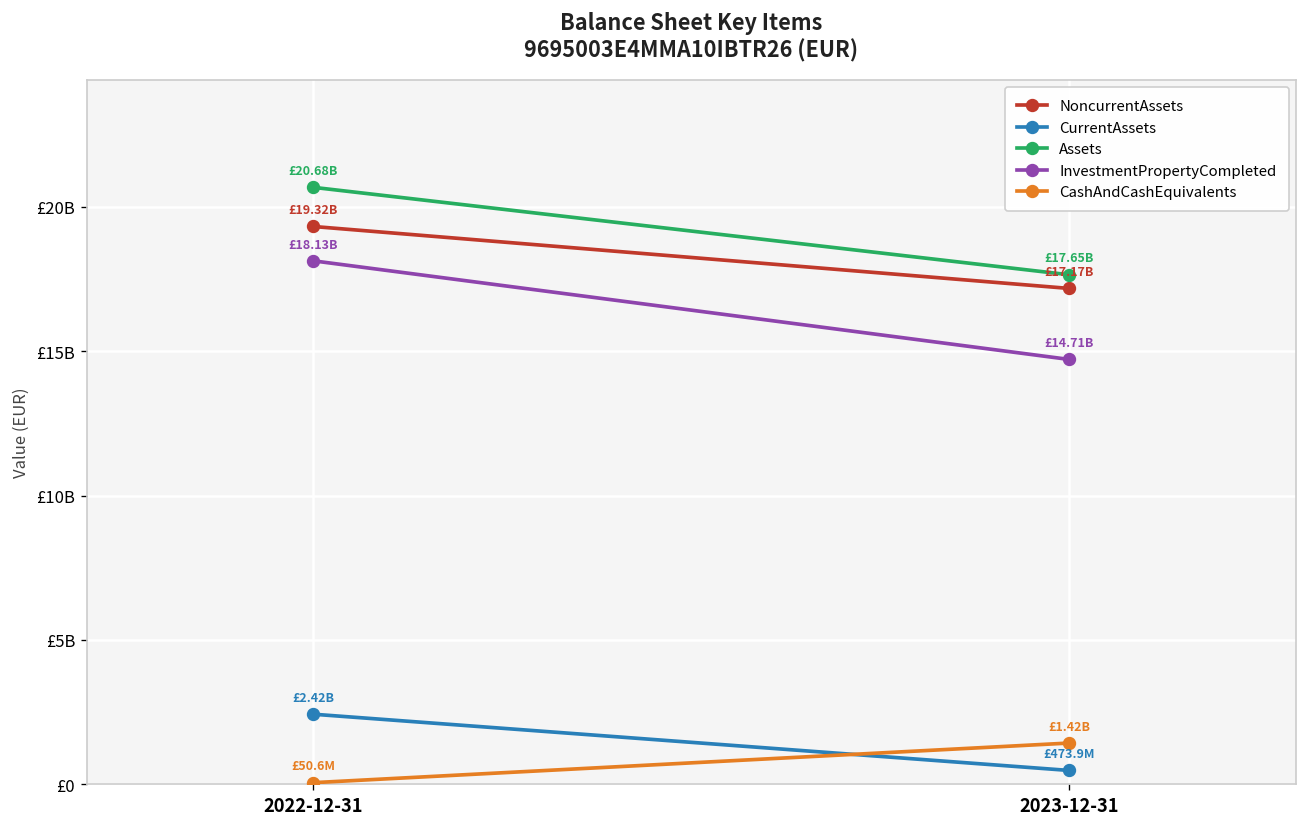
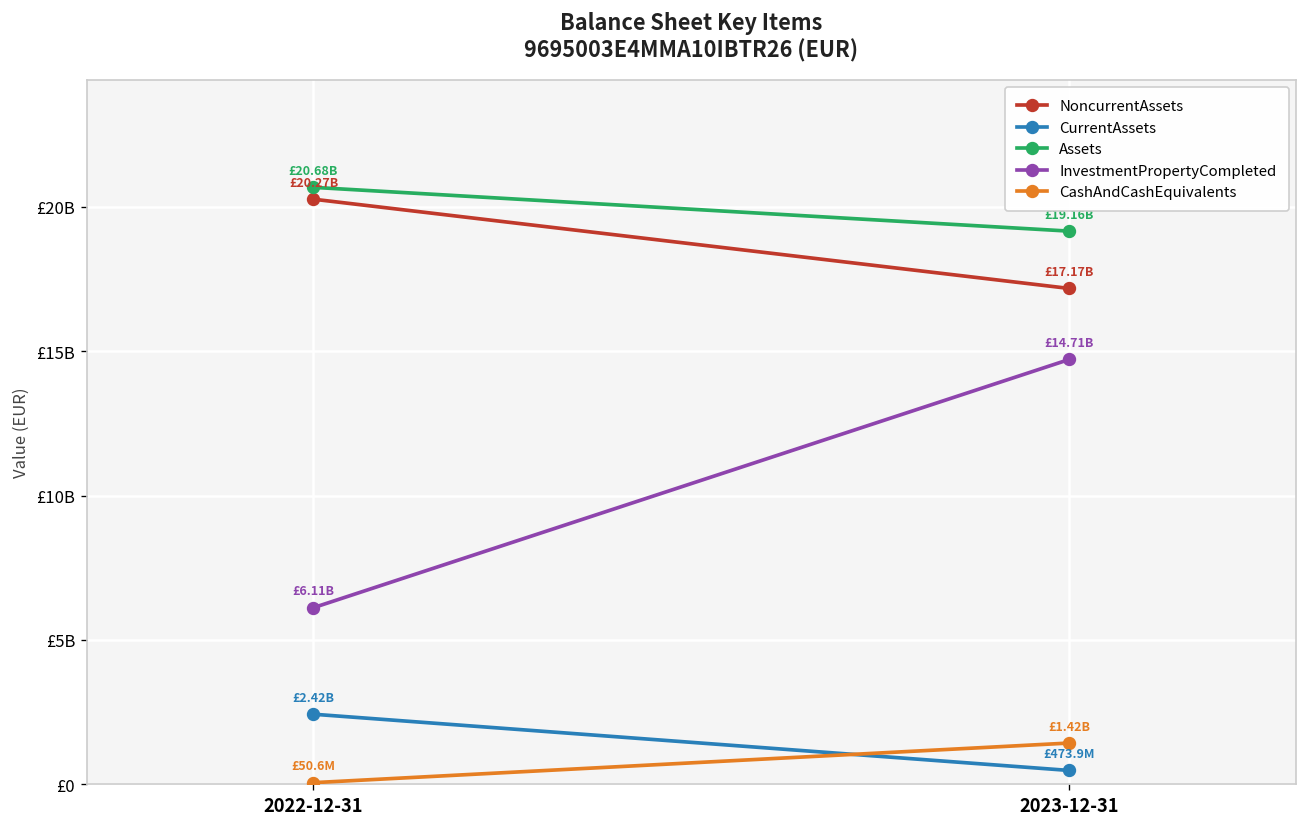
NoncurrentAssets, 2022-12-31: £19.32B -> £20.27B
InvestmentPropertyCompleted, 2022-12-31: £18.13B -> £6.11B
Assets, 2023-12-31: £17600000000 -> £19200000000
